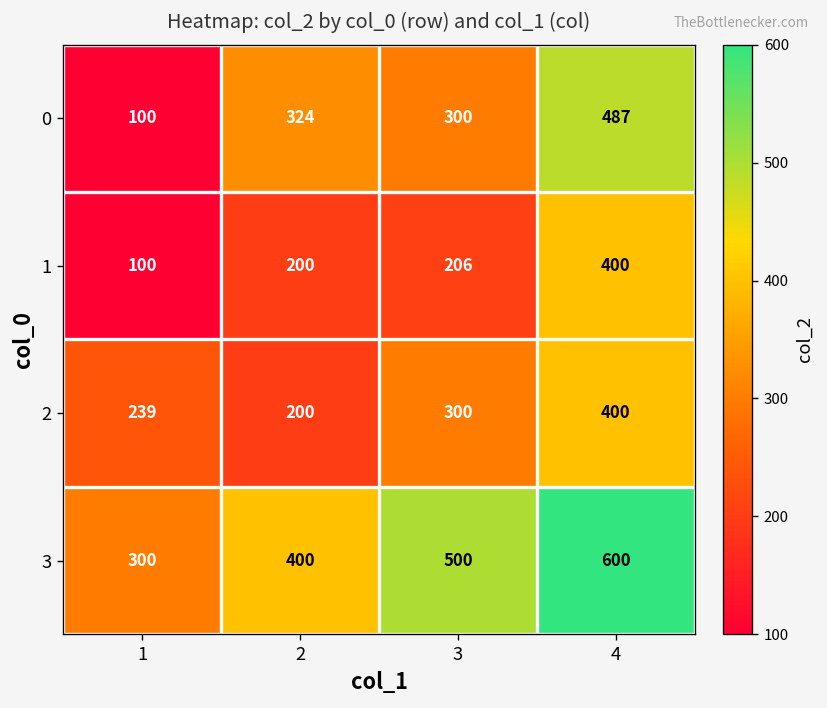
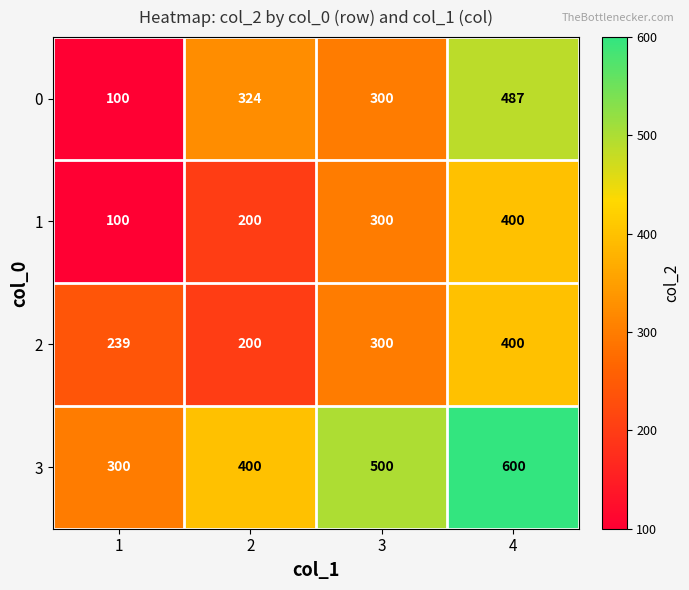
1, 3: 206 -> 300
